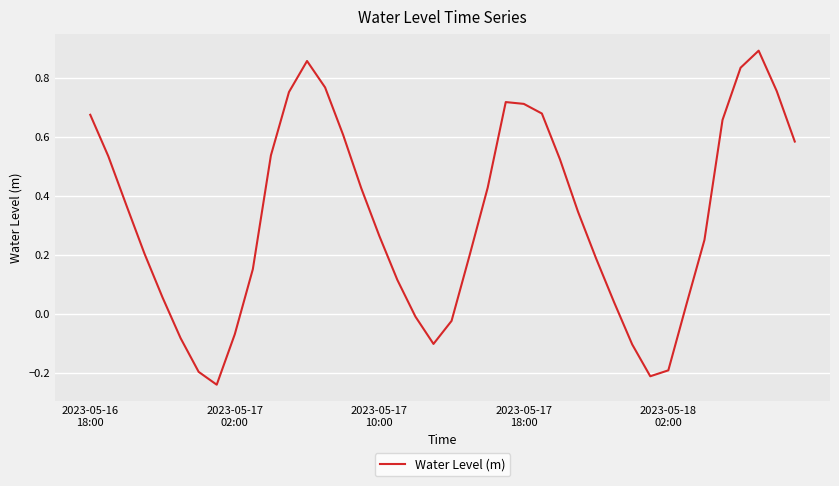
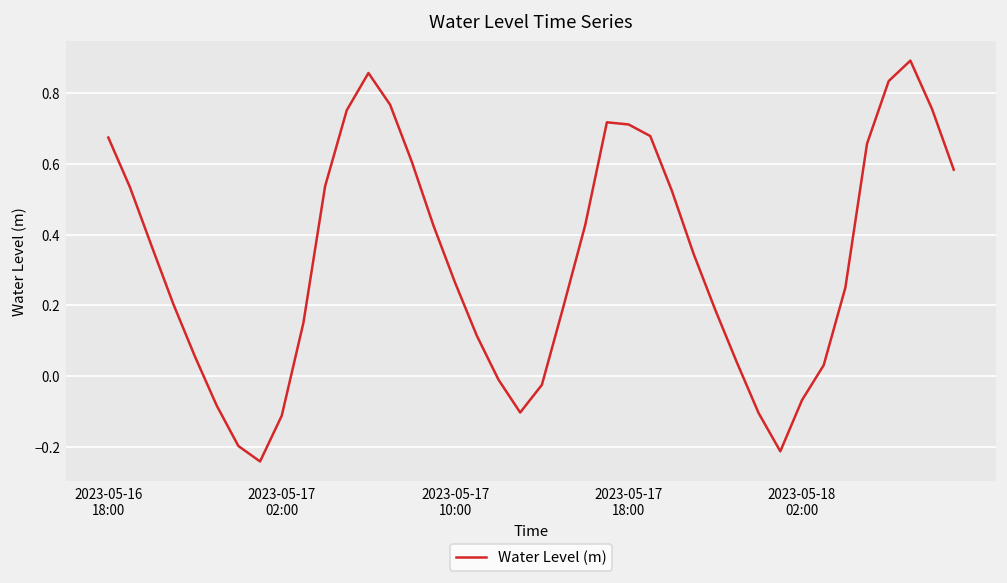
2023-05-17 02:00: -0.07 -> -0.11
2023-05-18 02:00: -0.19 -> -0.07
